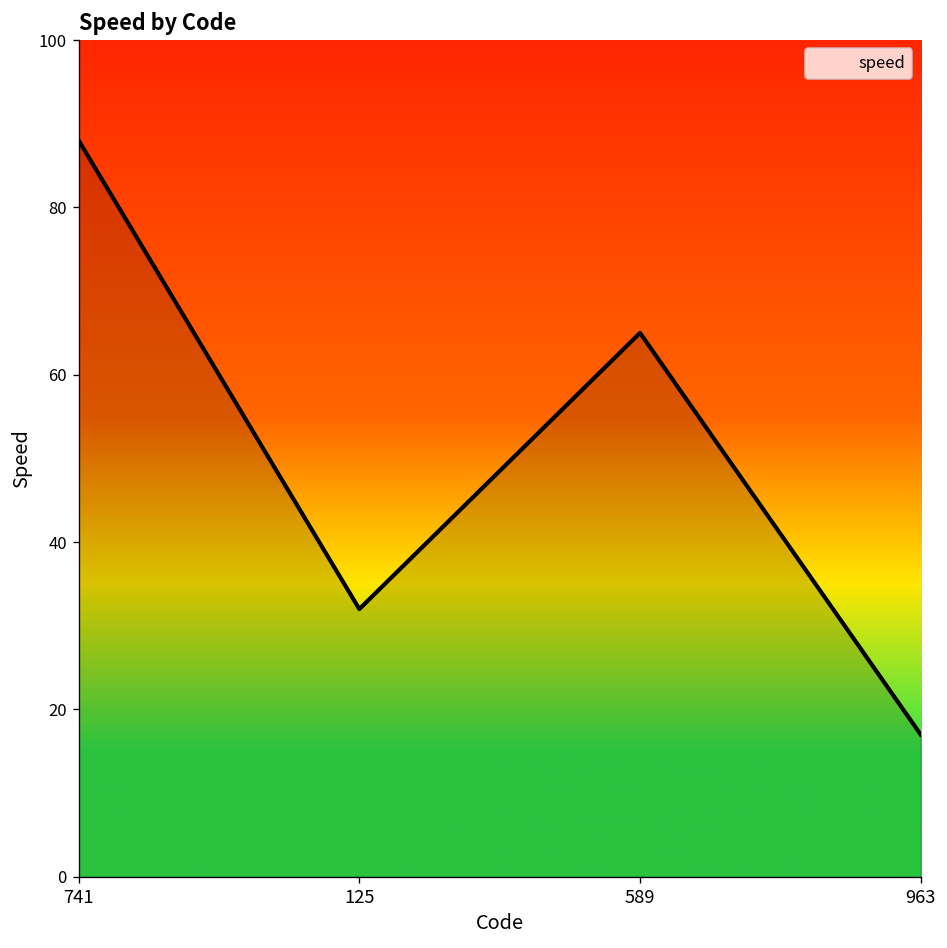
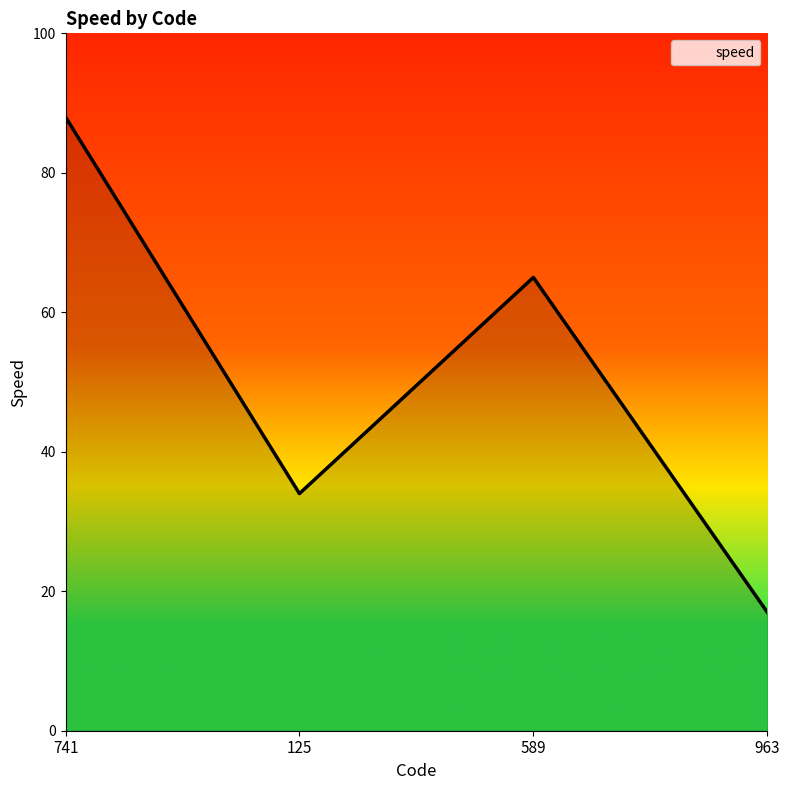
125: 32 -> 34
